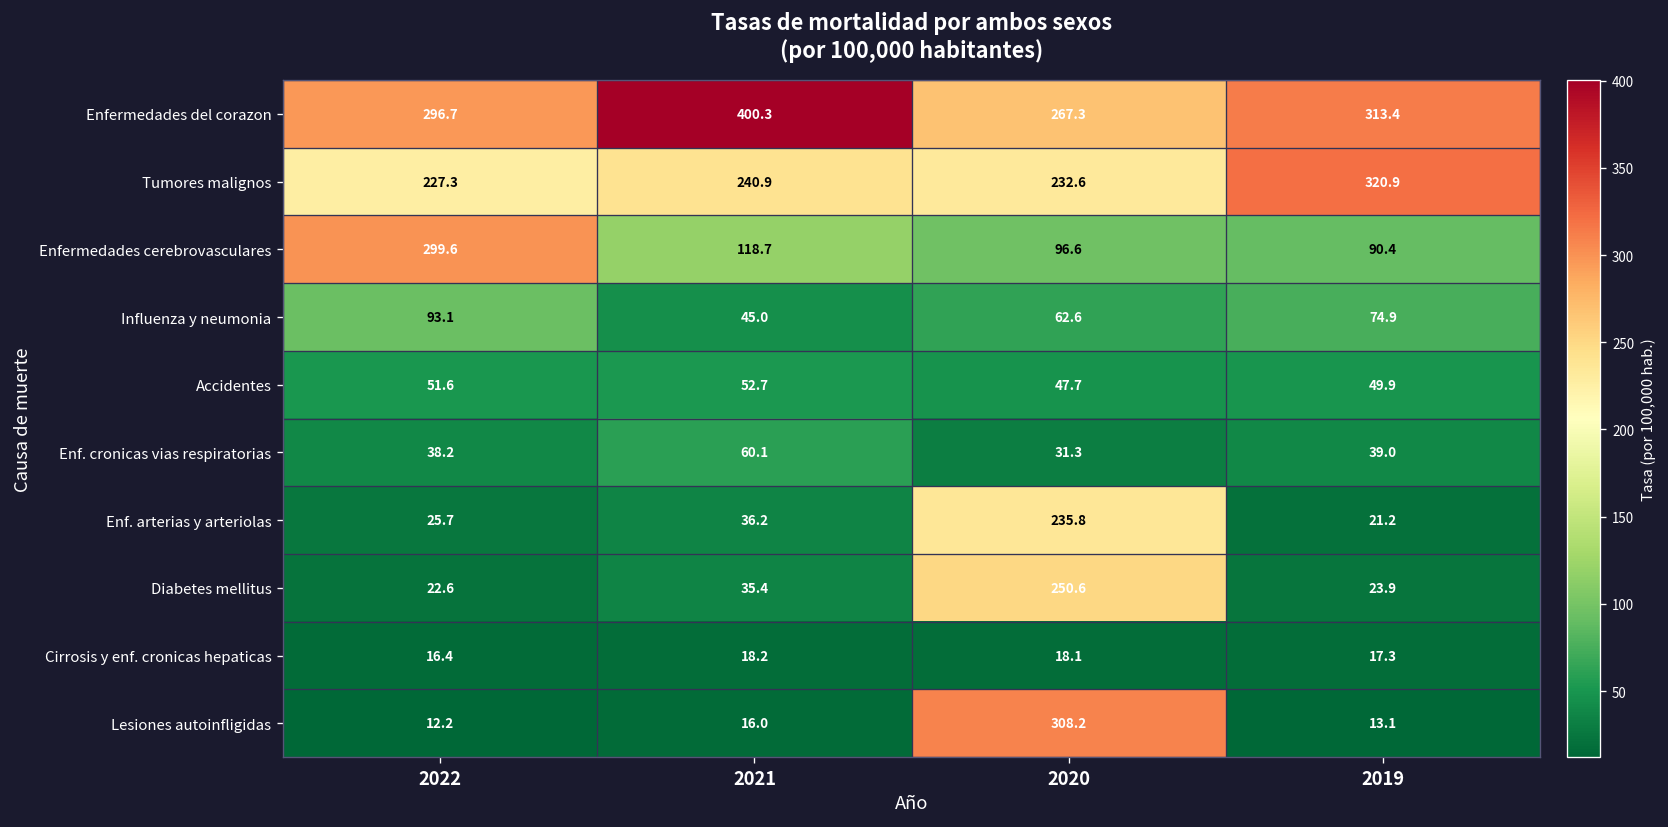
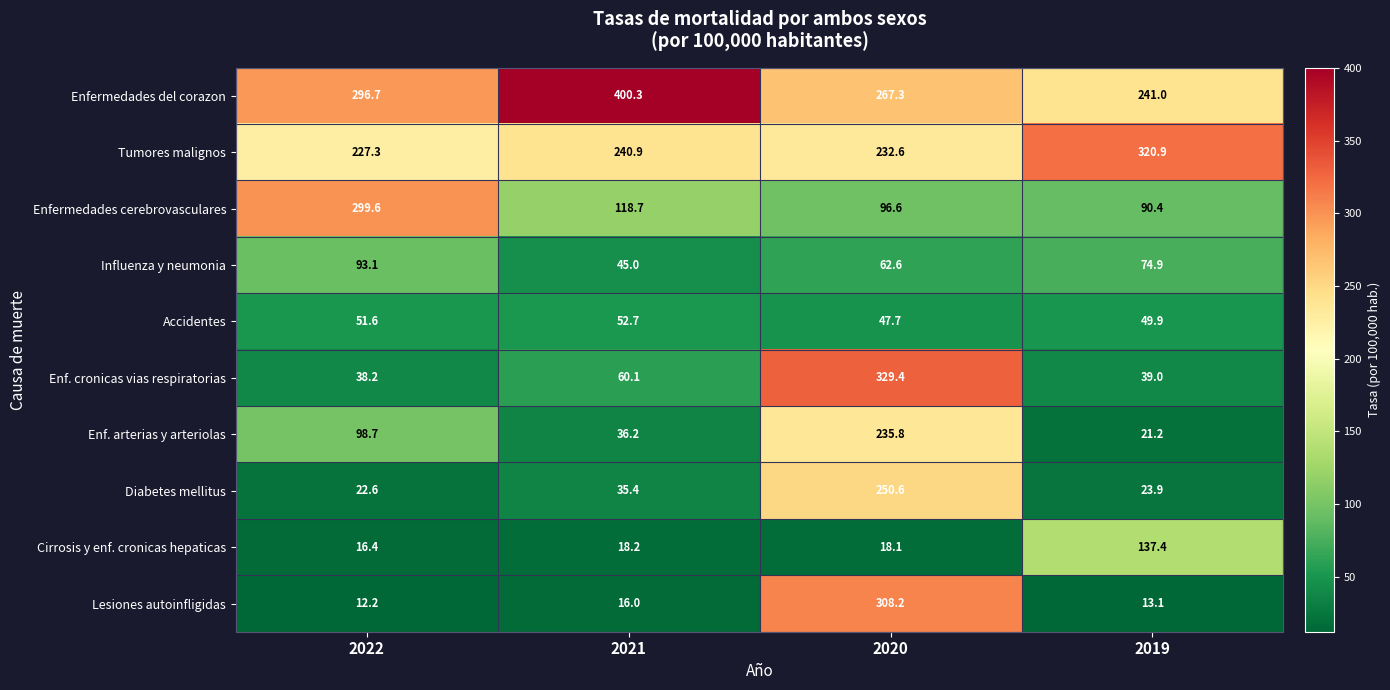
Enfermedades del corazon, 2019: 313.4 -> 241.0
Enf. cronicas vias respiratorias, 2020: 31.3 -> 329.4
Enf. arterias y arteriolas, 2022: 25.7 -> 98.7
Cirrosis y enf. cronicas hepaticas, 2019: 17.3 -> 137.4
